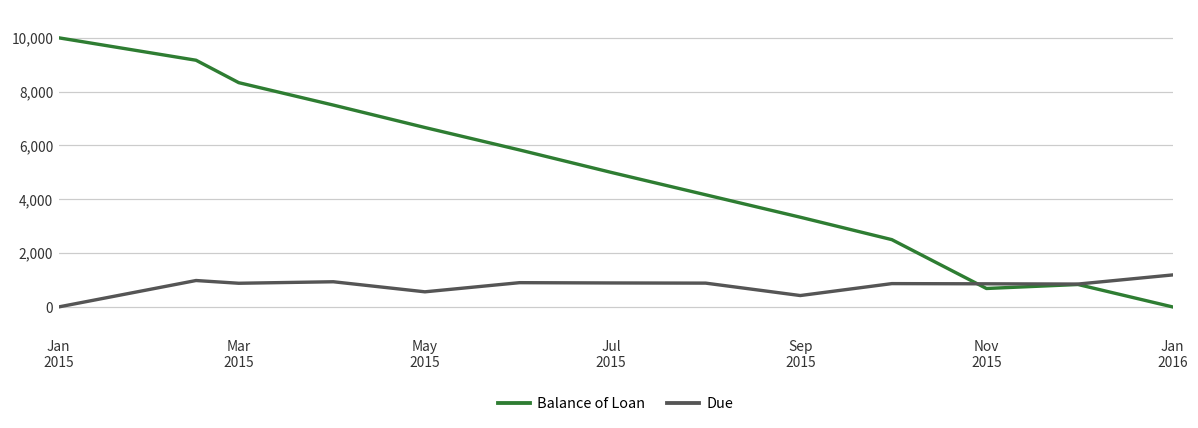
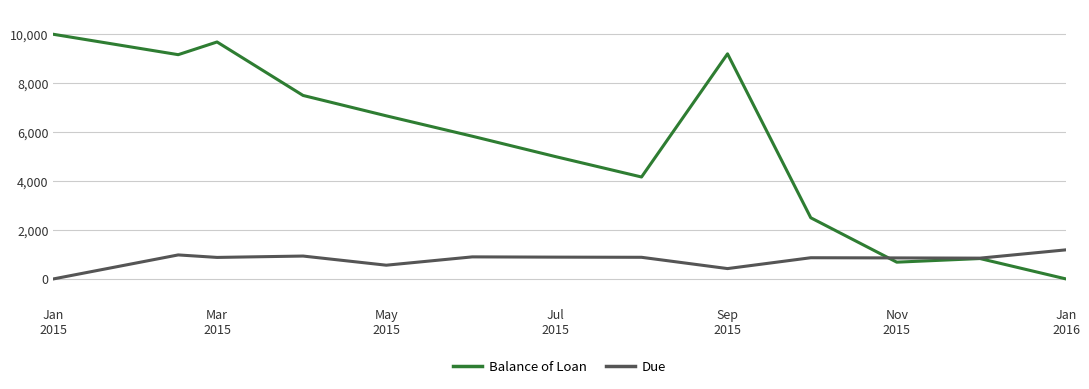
Balance of Loan, Mar 2015: 8,300 -> 9,700
Balance of Loan, Sep 2015: 3,300 -> 9,200
